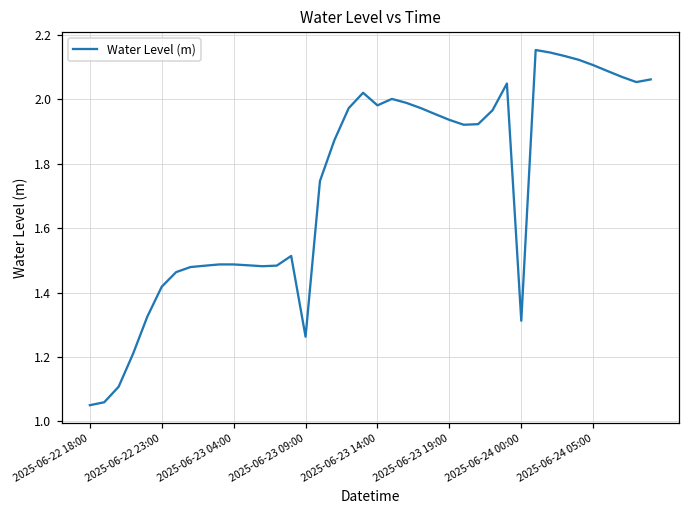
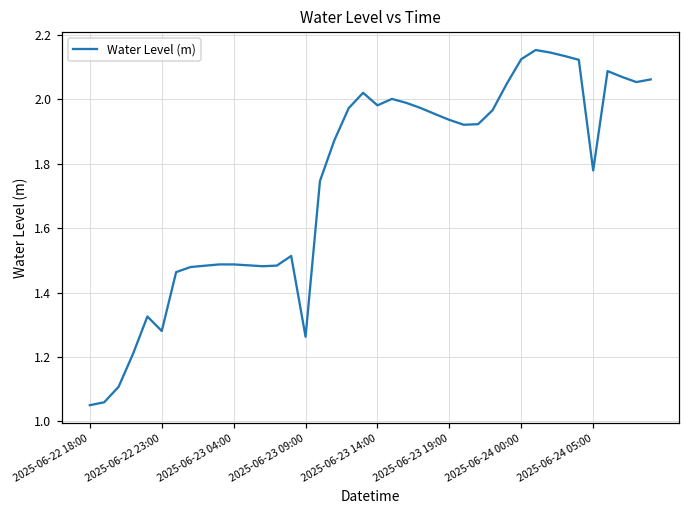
2025-06-22 23:00: 1.42 -> 1.28
2025-06-24 00:00: 1.31 -> 2.12
2025-06-24 05:00: 2.11 -> 1.78
